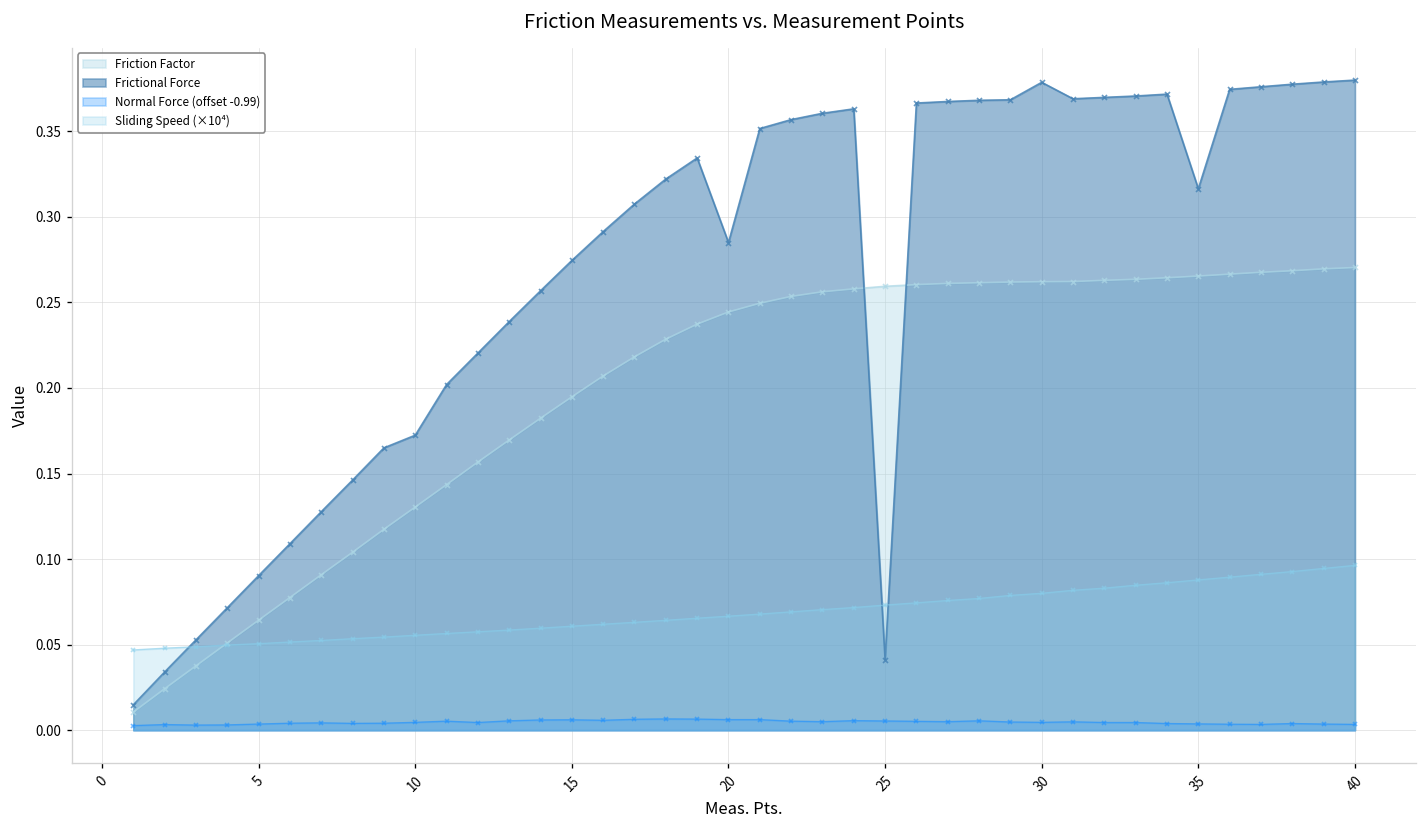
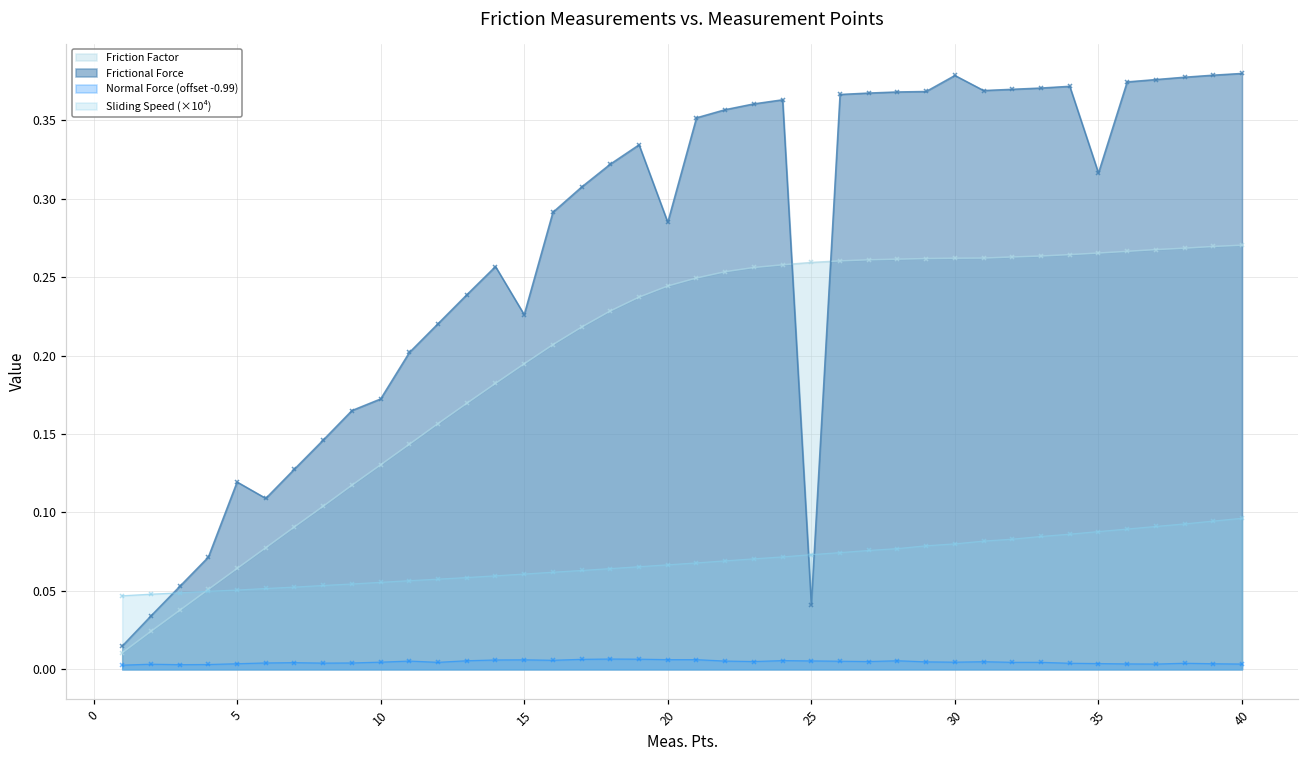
Frictional Force, 5: 0.090 -> 0.119
Frictional Force, 15: 0.275 -> 0.226
